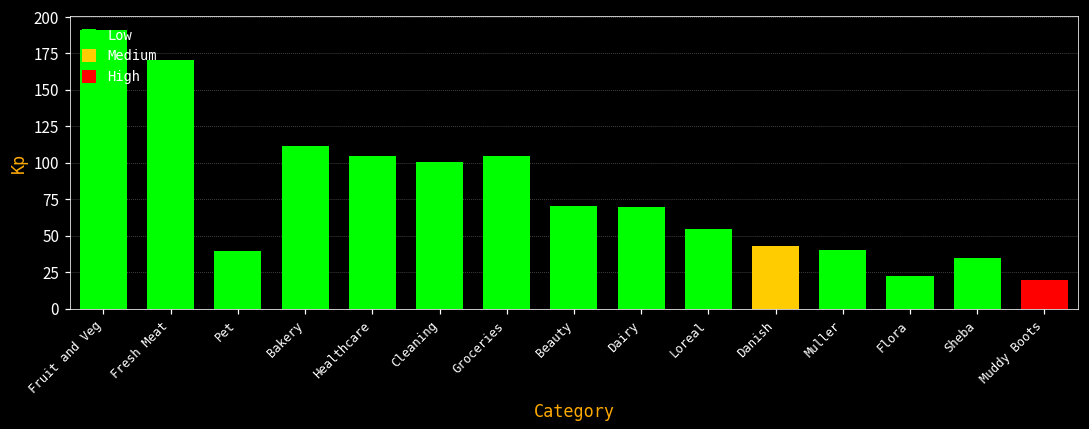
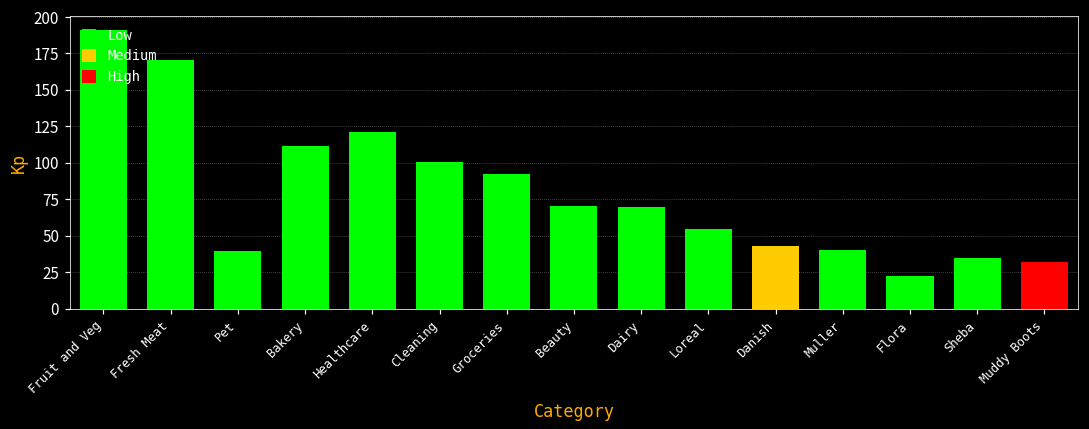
Healthcare: 105 -> 121
Groceries: 105 -> 92
Muddy Boots: 20 -> 32
